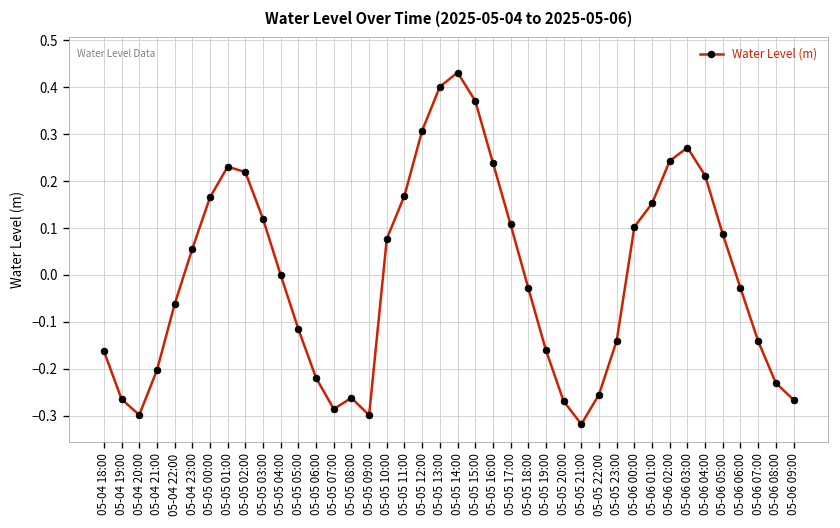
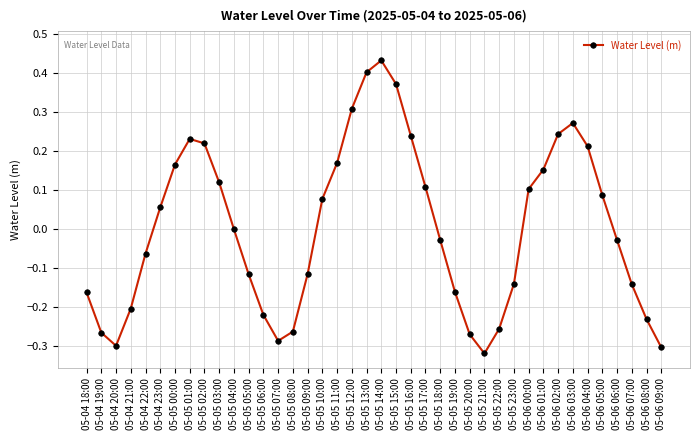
05-05 09:00: -0.30 -> -0.12
05-06 09:00: -0.27 -> -0.30
